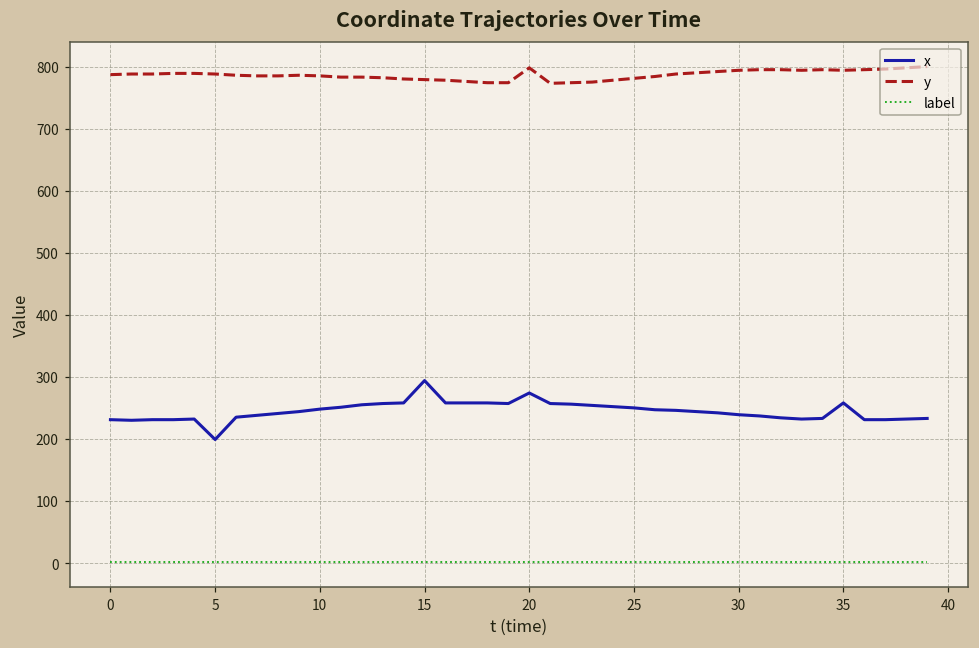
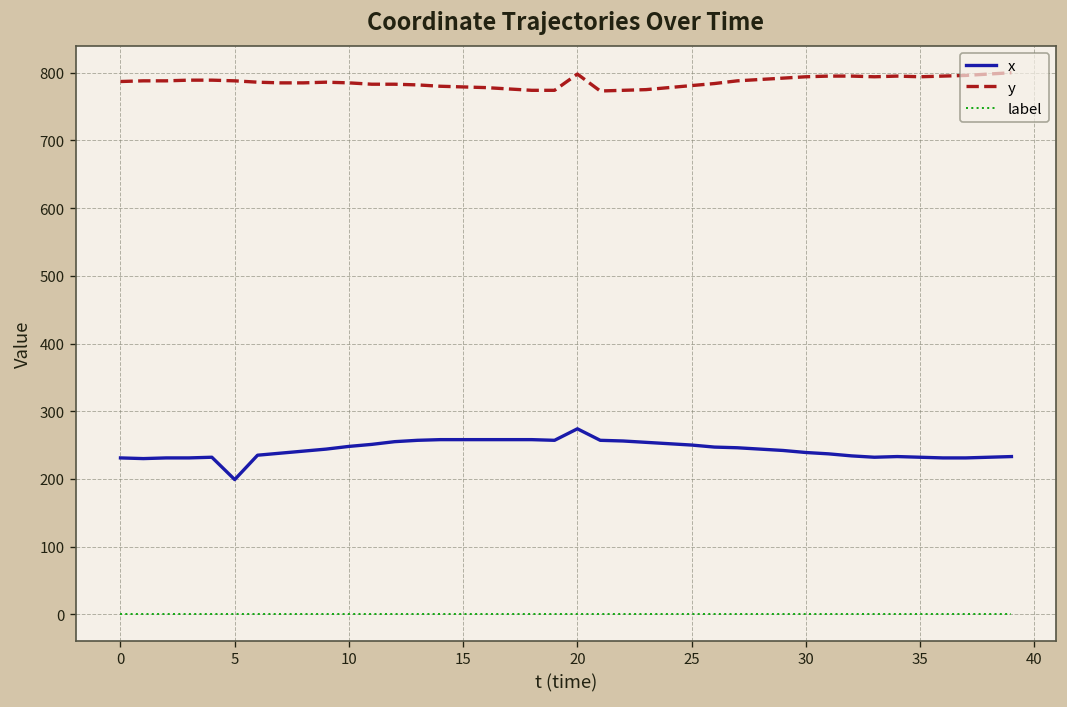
x, 15: 290 -> 260
x, 35: 260 -> 230
